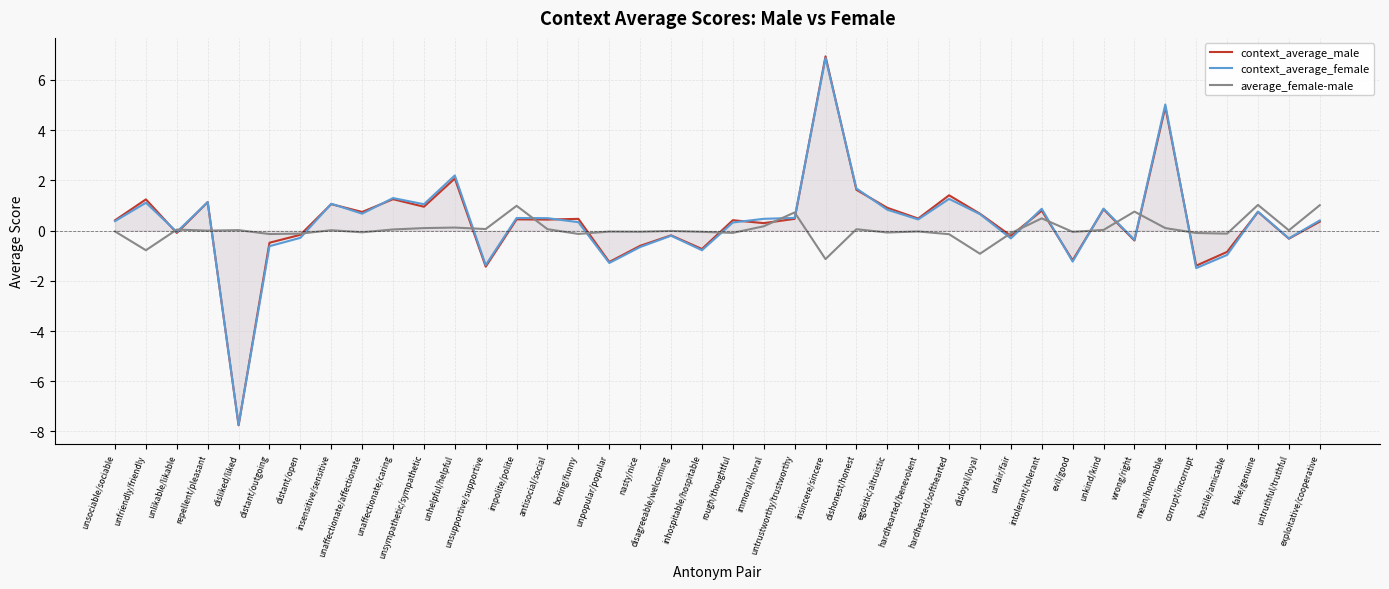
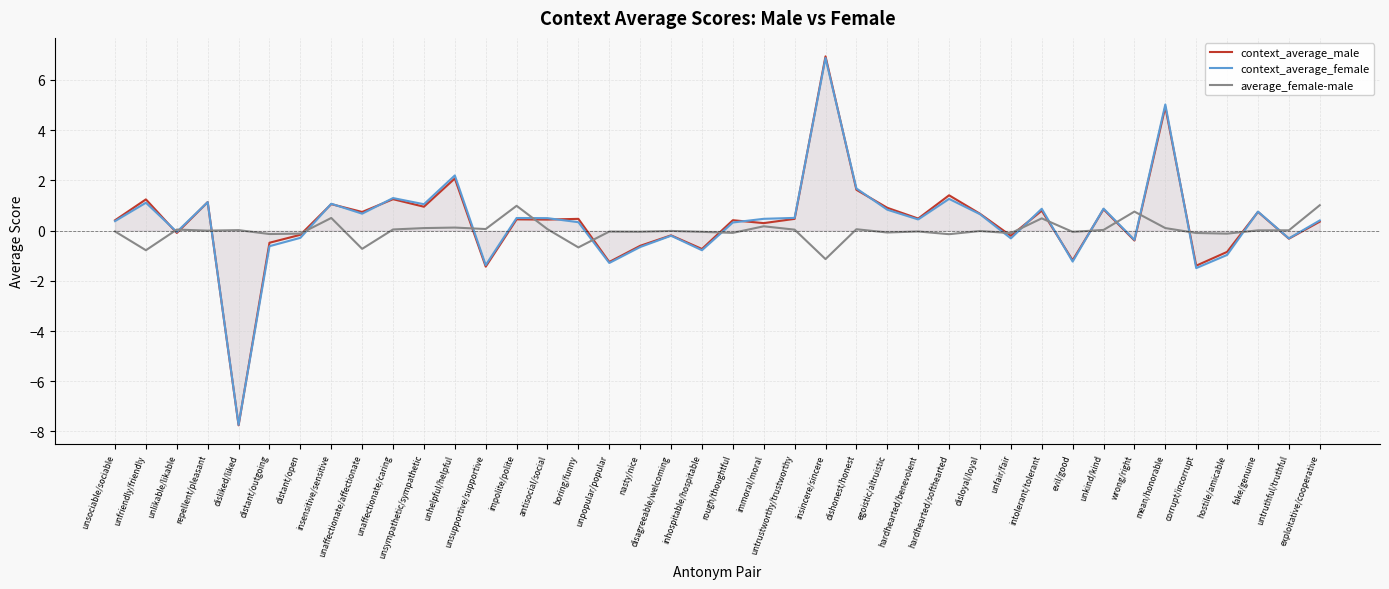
average_female-male, insensitive/sensitive: 0.0 -> 0.5
average_female-male, unaffectionate/affectionate: -0.1 -> -0.7
average_female-male, boring/funny: -0.1 -> -0.7
average_female-male, untrustworthy/trustworthy: 0.7 -> 0.0
average_female-male, disloyal/loyal: -0.9 -> 0.0
average_female-male, fake/genuine: 1.0 -> 0.0
